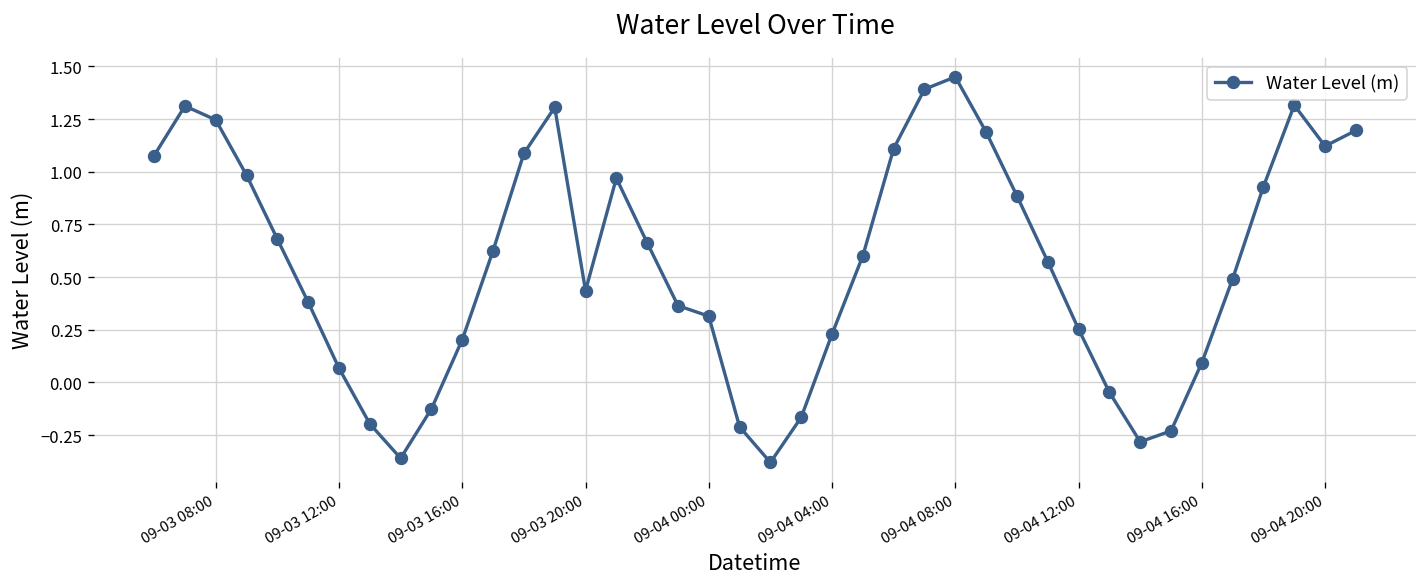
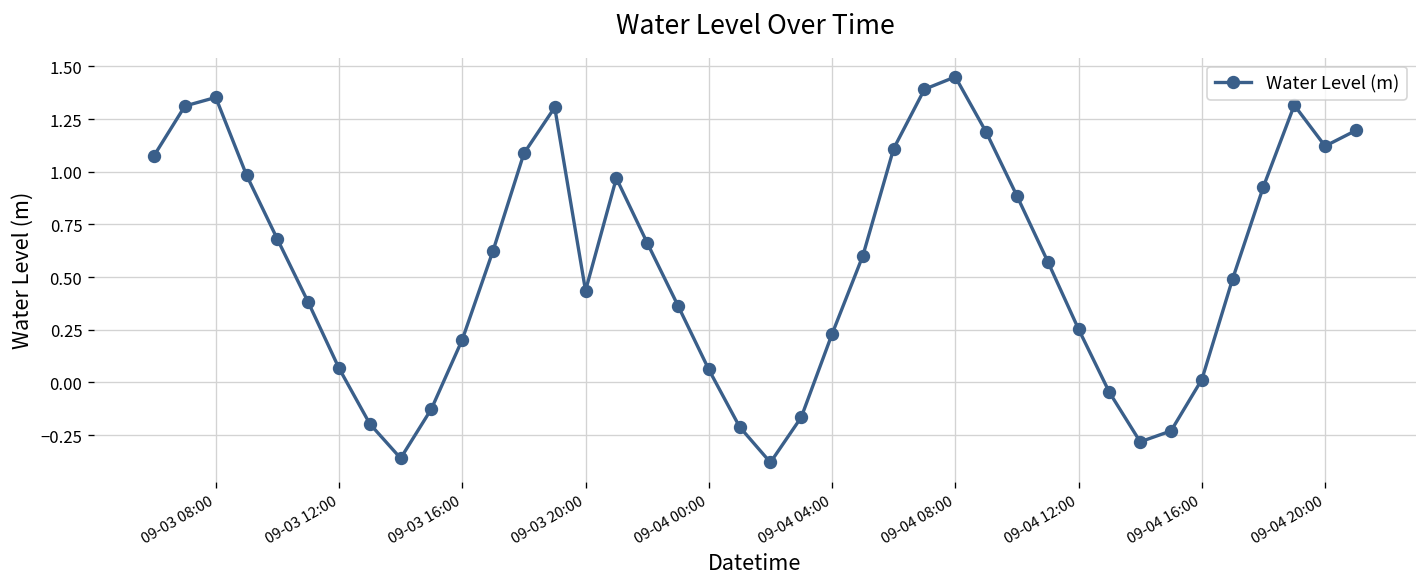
09-03 08:00: 1.25 -> 1.35
09-04 00:00: 0.31 -> 0.06
09-04 16:00: 0.09 -> 0.01
